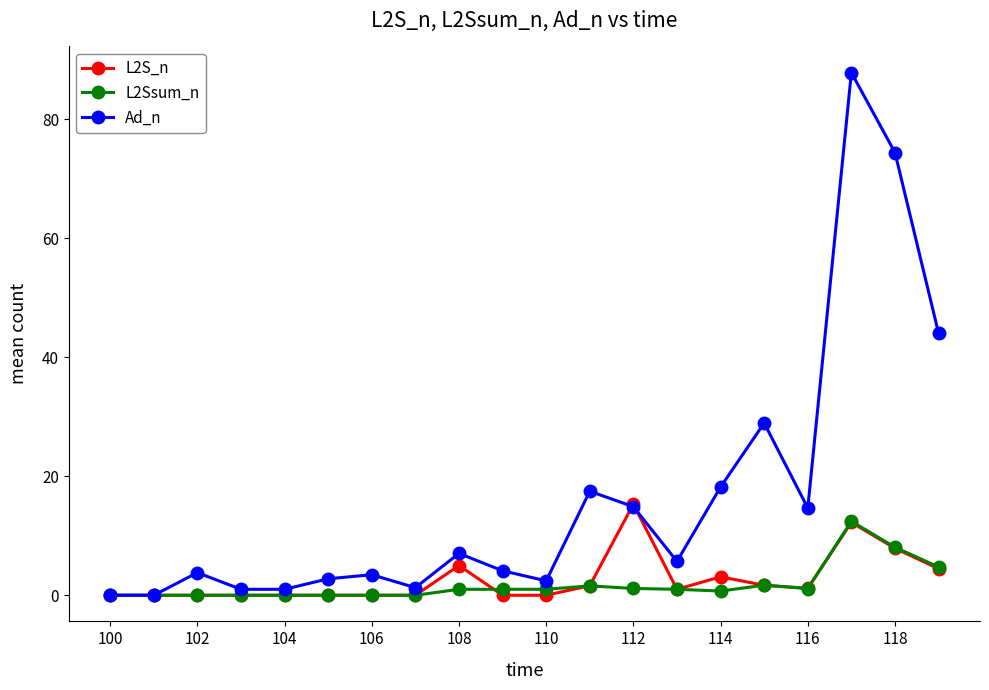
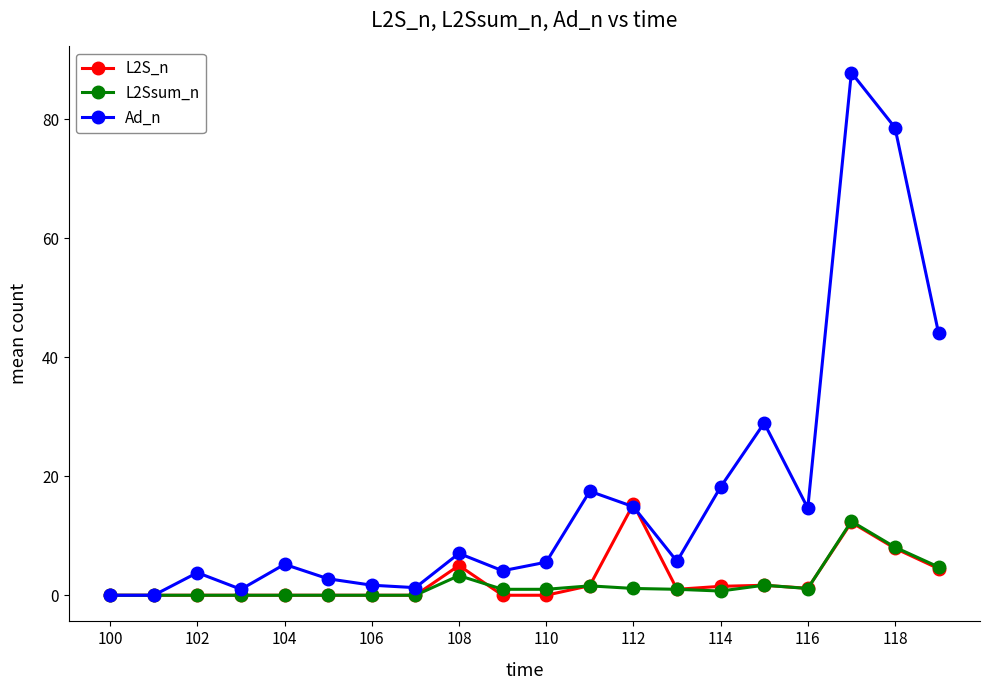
Ad_n, 104: 1 -> 5
Ad_n, 106: 3 -> 2
L2Ssum_n, 108: 1 -> 3
Ad_n, 110: 2 -> 6
L2S_n, 114: 3 -> 2
Ad_n, 118: 74 -> 79
